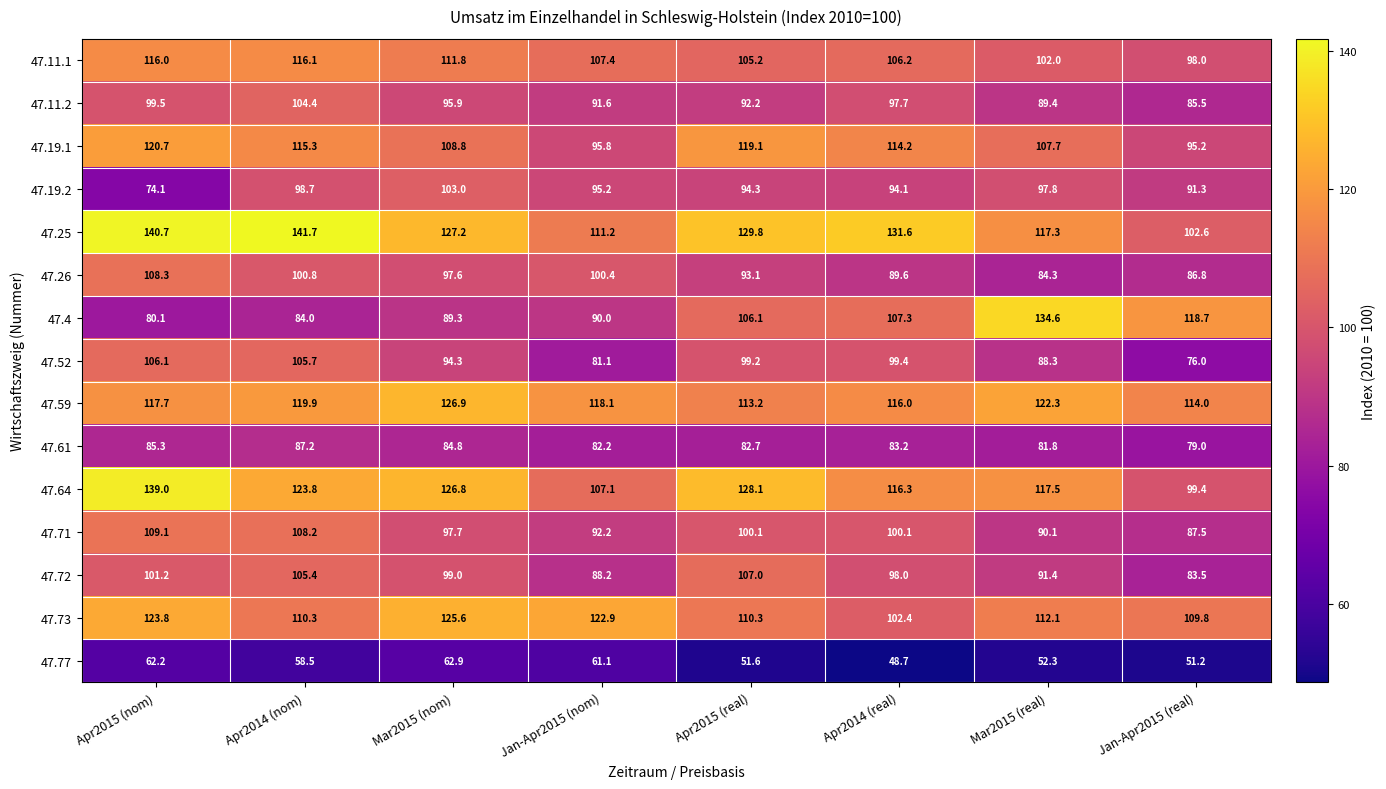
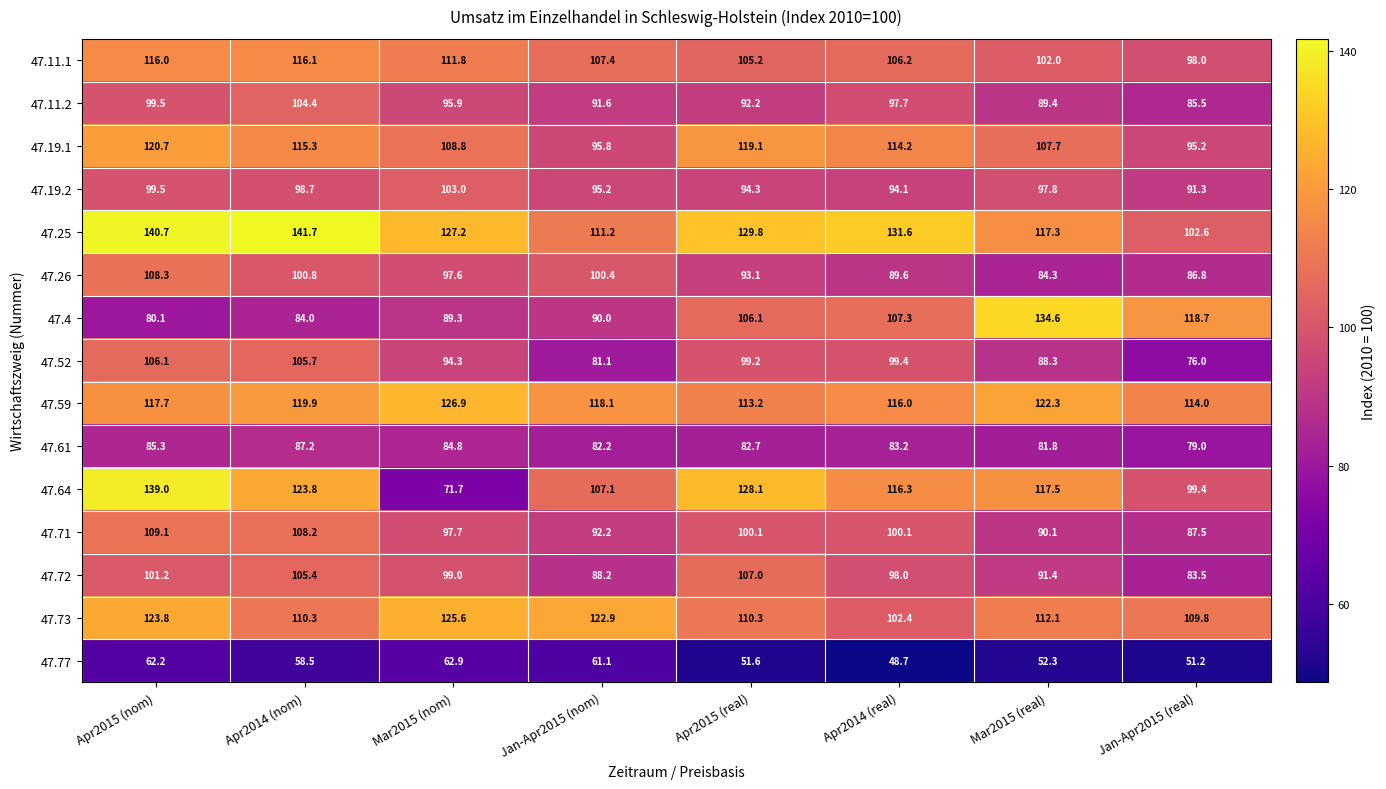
47.19.2, Apr2015 (nom): 74.1 -> 99.5
47.64, Mar2015 (nom): 126.8 -> 71.7
